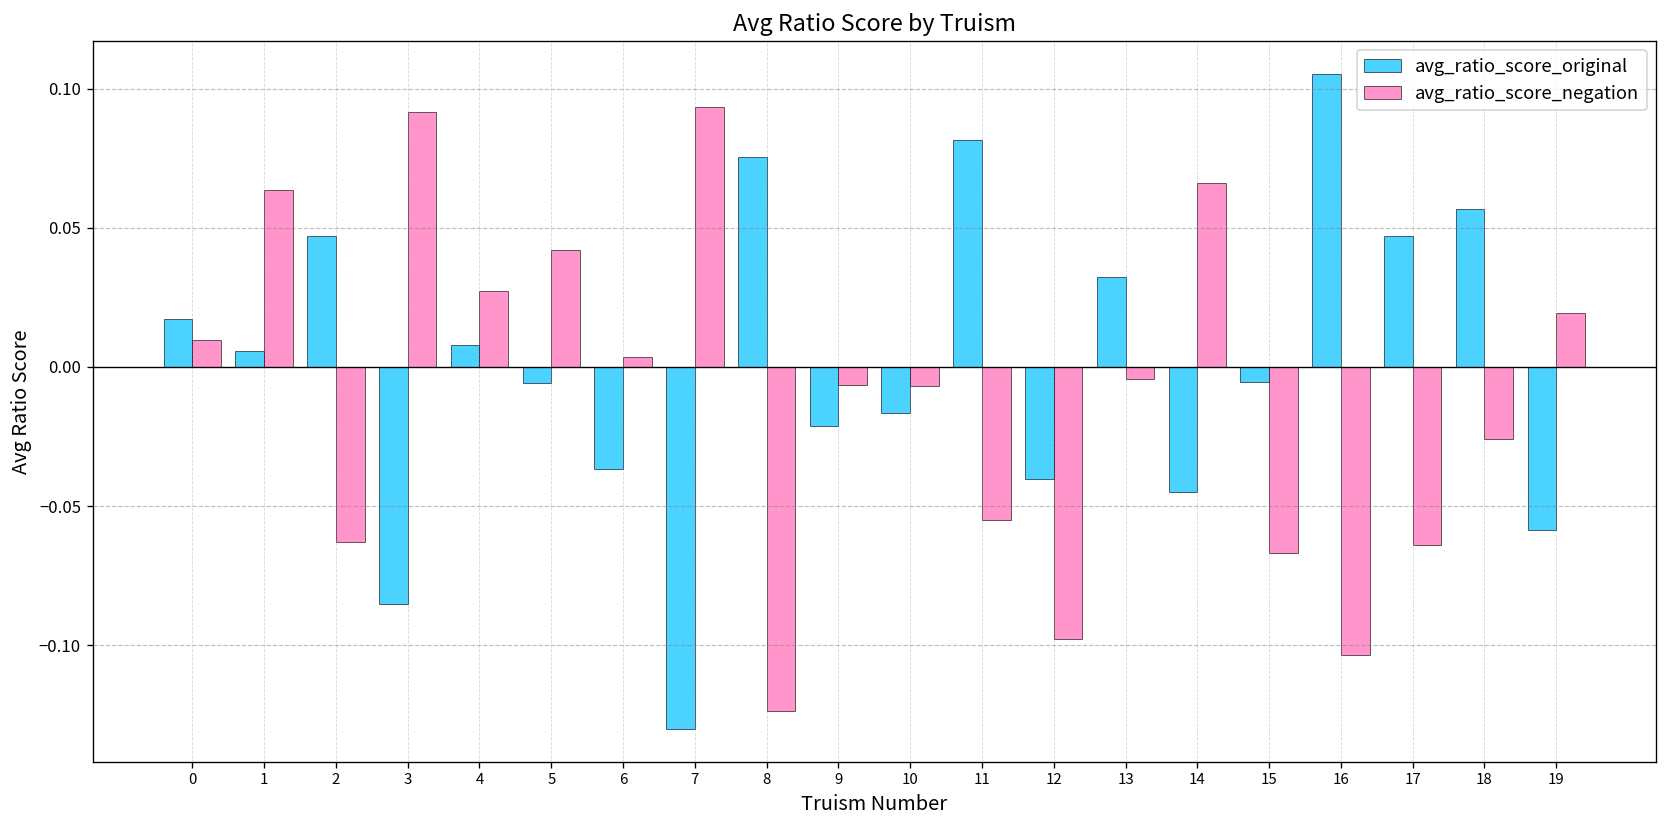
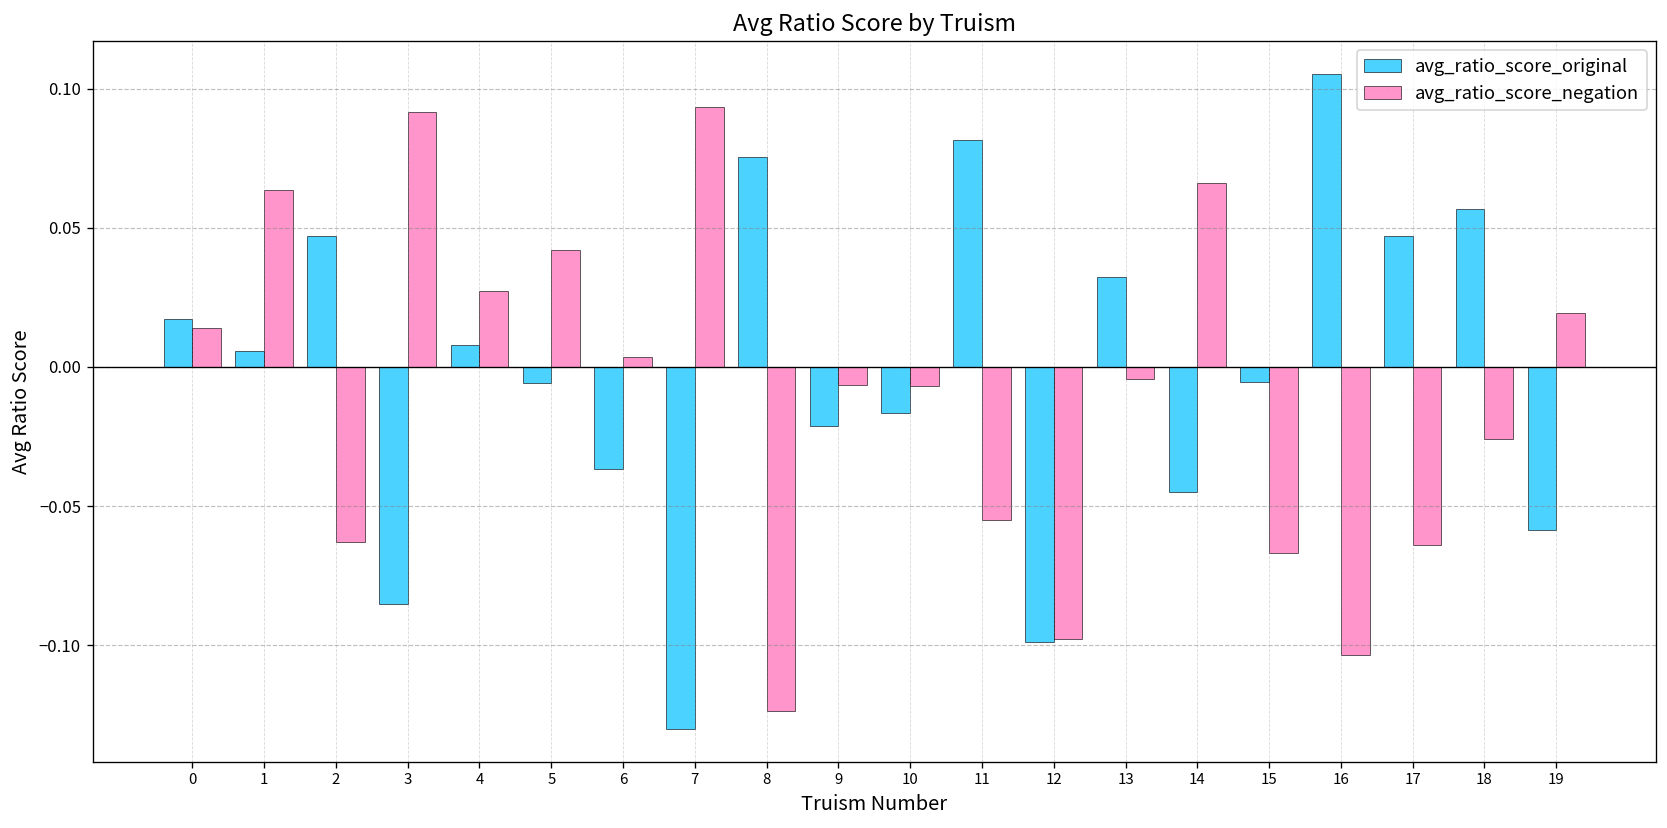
avg_ratio_score_negation, 0: 0.010 -> 0.014
avg_ratio_score_original, 12: -0.040 -> -0.099
